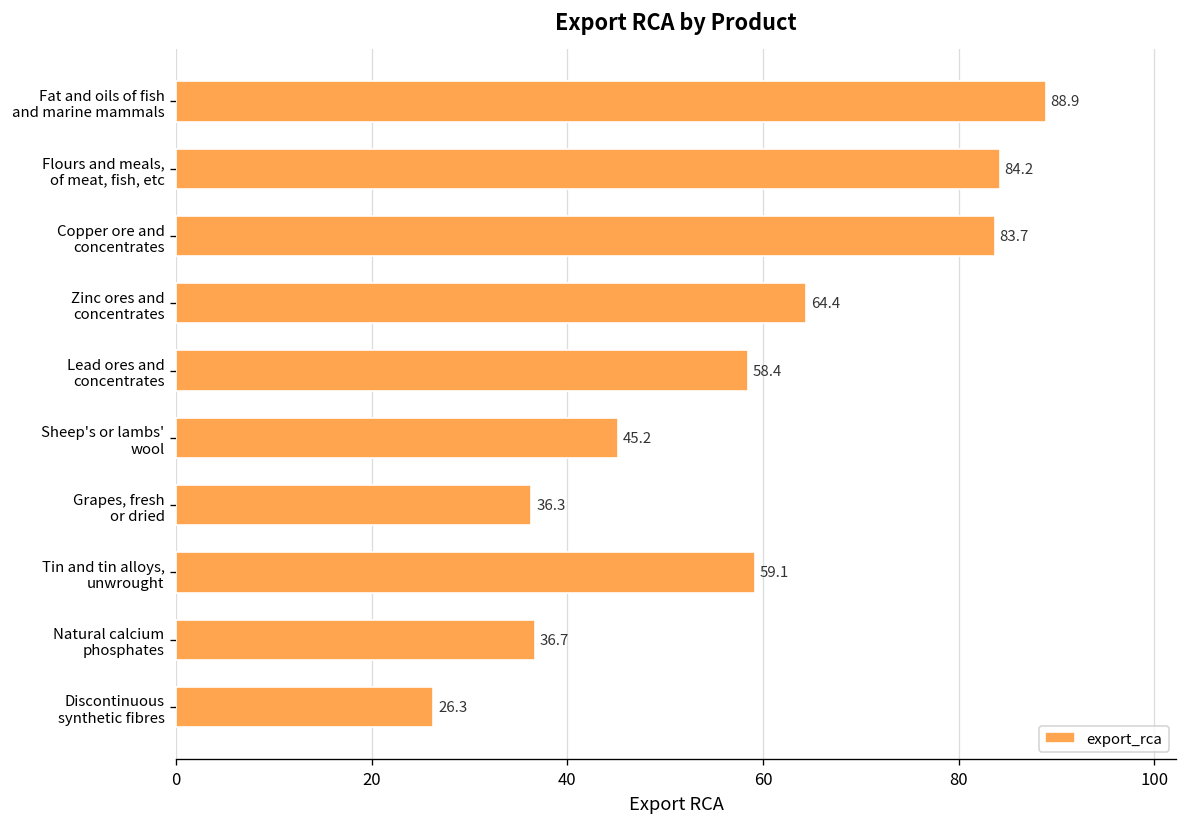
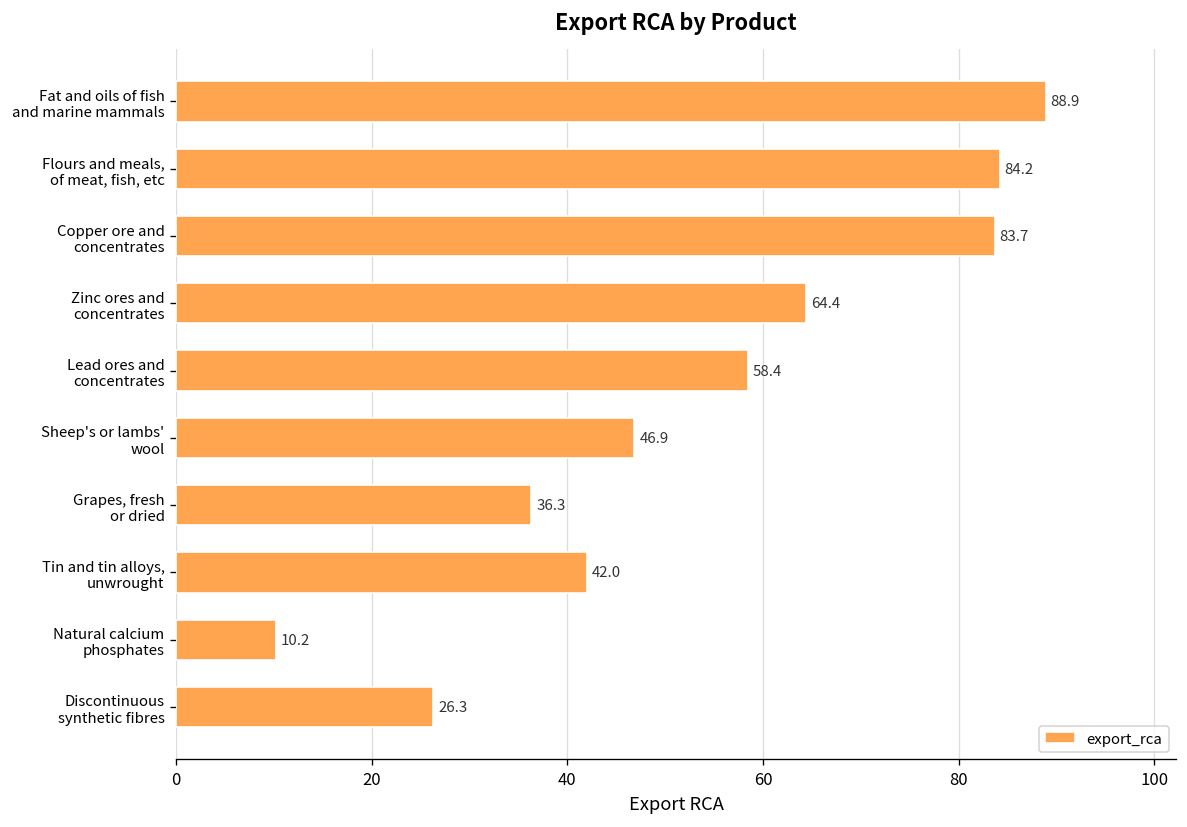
Sheep's or lambs' wool: 45.2 -> 46.9
Tin and tin alloys, unwrought: 59.1 -> 42.0
Natural calcium phosphates: 36.7 -> 10.2
